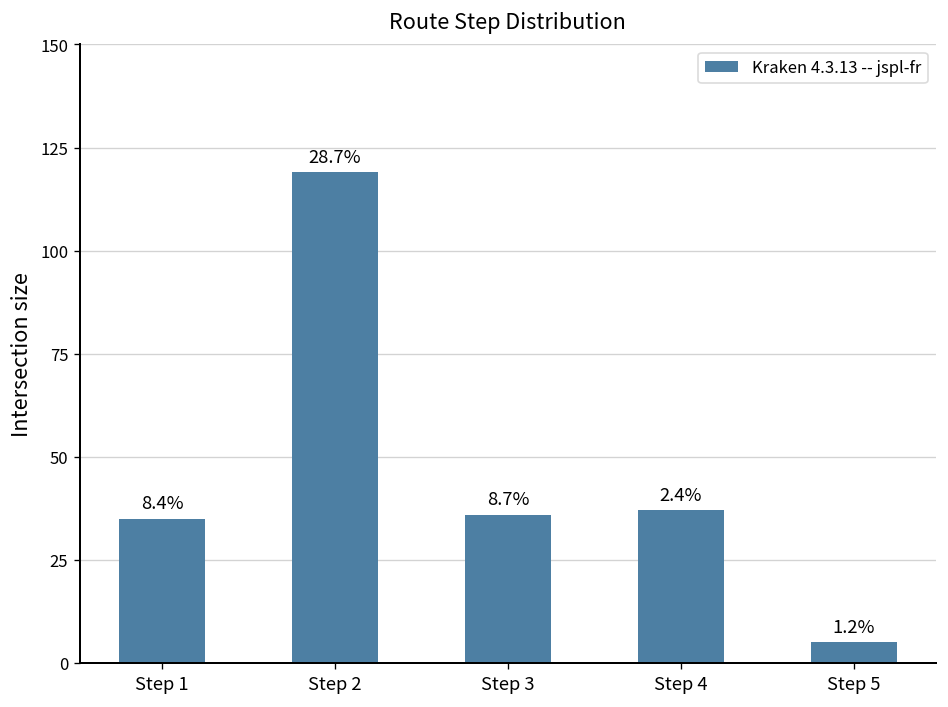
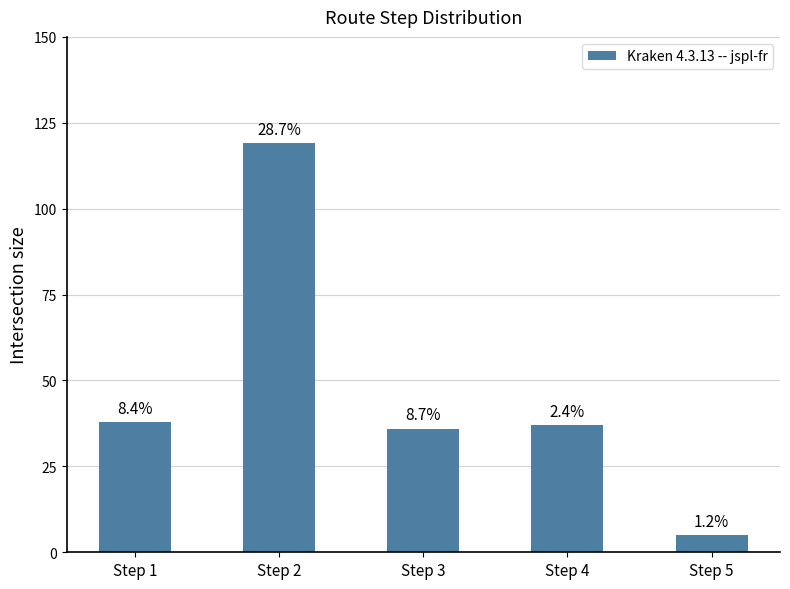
Step 1: 35 -> 38
